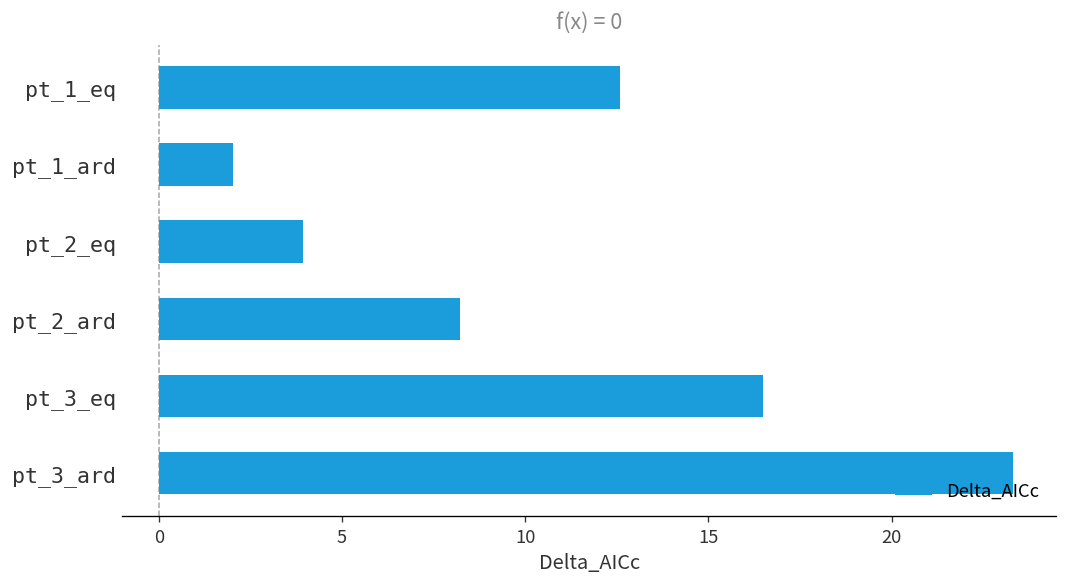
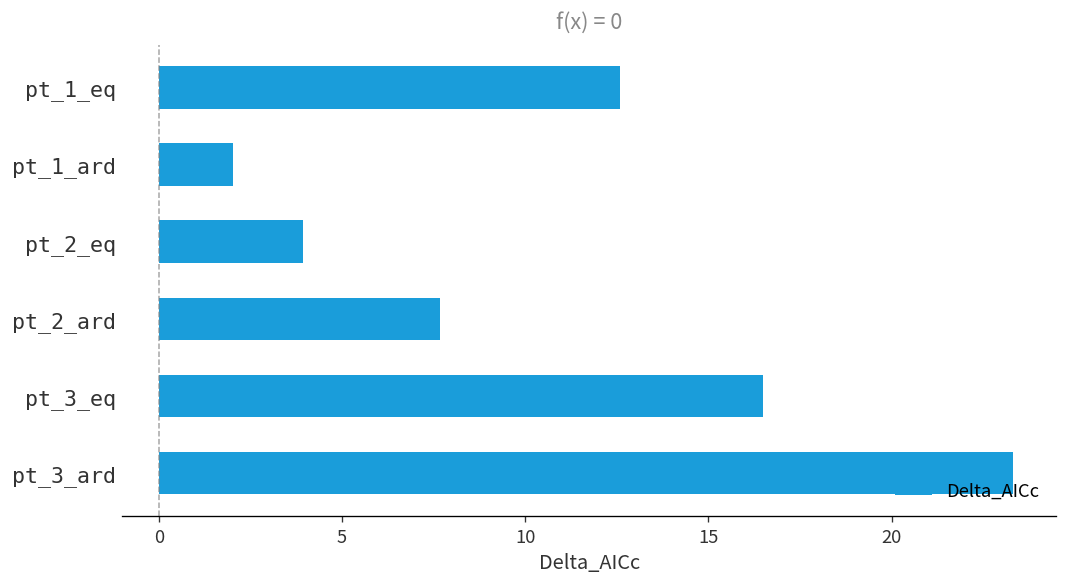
pt_2_ard: 8.2 -> 7.7
